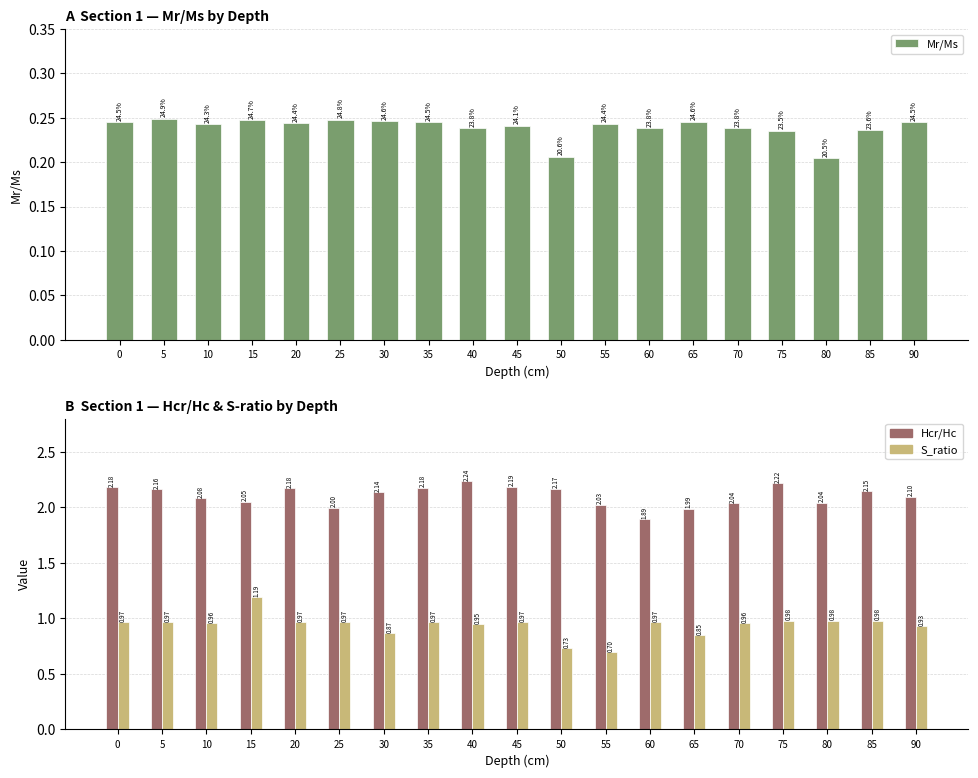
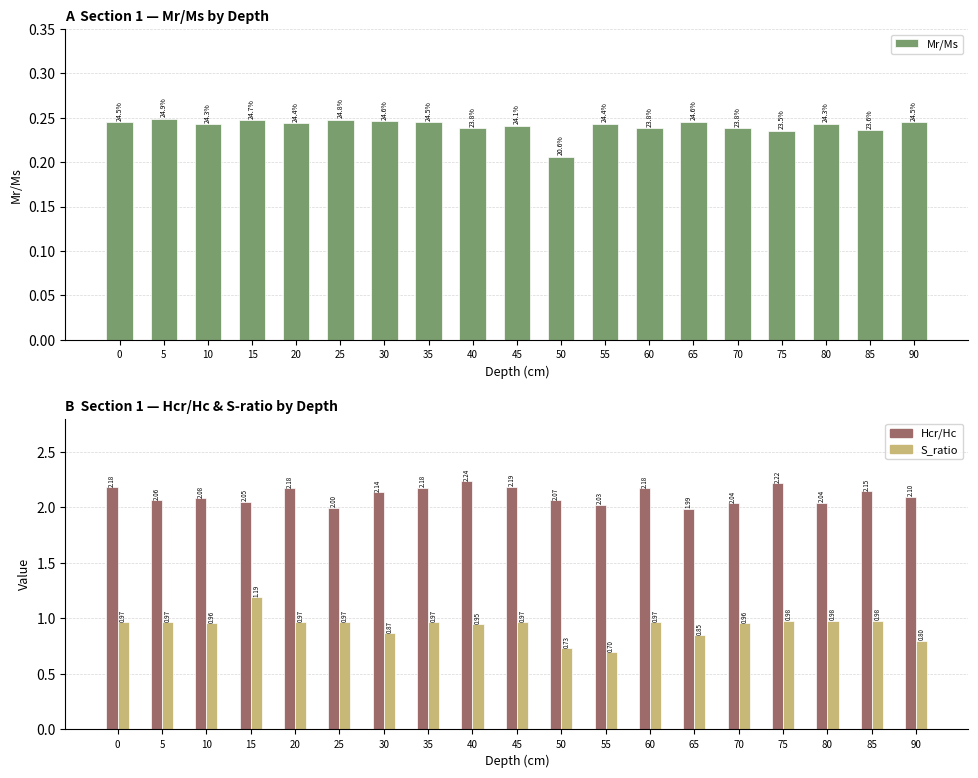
A Section 1 — Mr/Ms by Depth, 80: 20.5% -> 24.3%
B Section 1 — Hcr/Hc & S-ratio by Depth, Hcr/Hc, 5: 2.16 -> 2.06
B Section 1 — Hcr/Hc & S-ratio by Depth, Hcr/Hc, 50: 2.17 -> 2.07
B Section 1 — Hcr/Hc & S-ratio by Depth, Hcr/Hc, 60: 1.89 -> 2.18
B Section 1 — Hcr/Hc & S-ratio by Depth, S_ratio, 90: 0.93 -> 0.80
